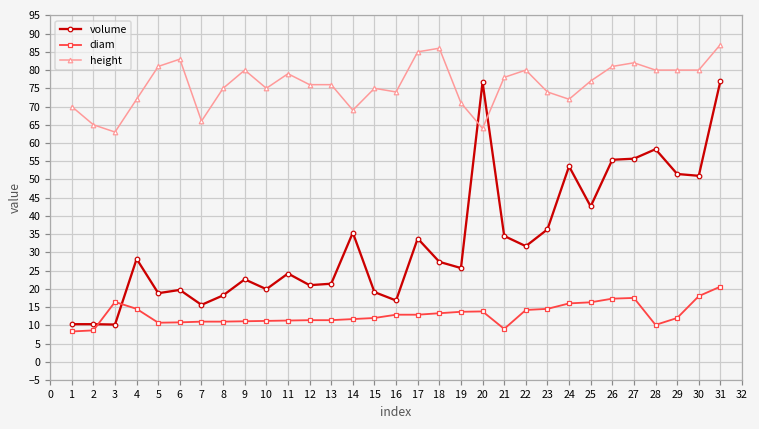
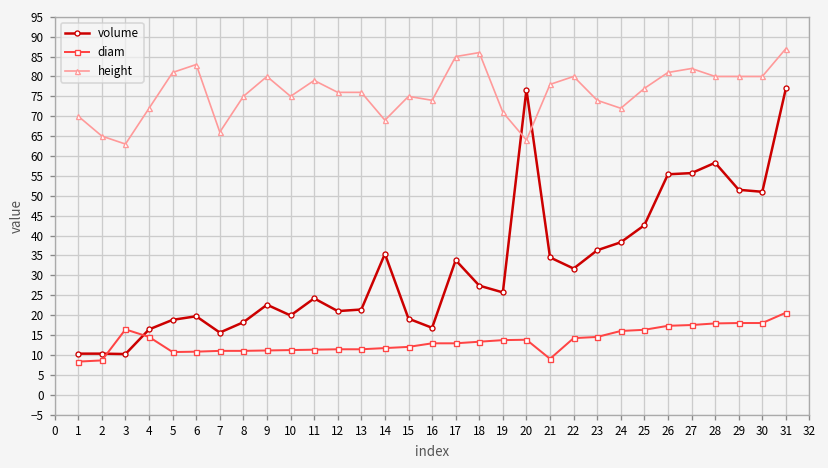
volume, 4: 28 -> 16
volume, 24: 54 -> 38
diam, 28: 10 -> 18
diam, 29: 12 -> 18
